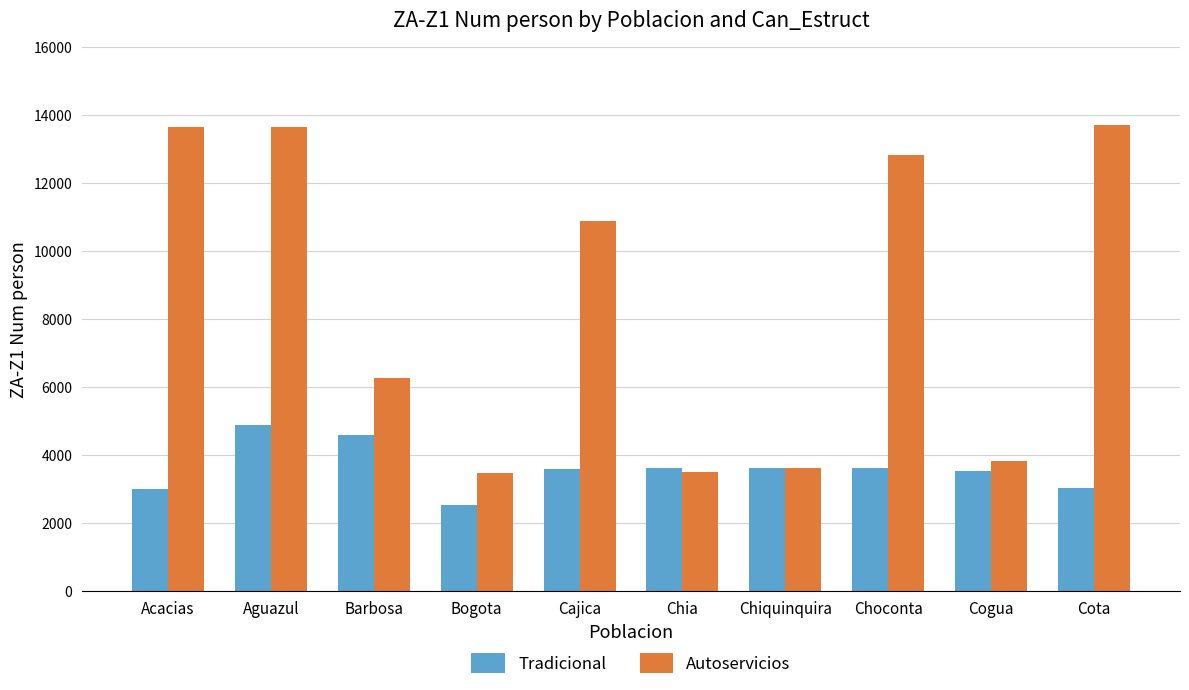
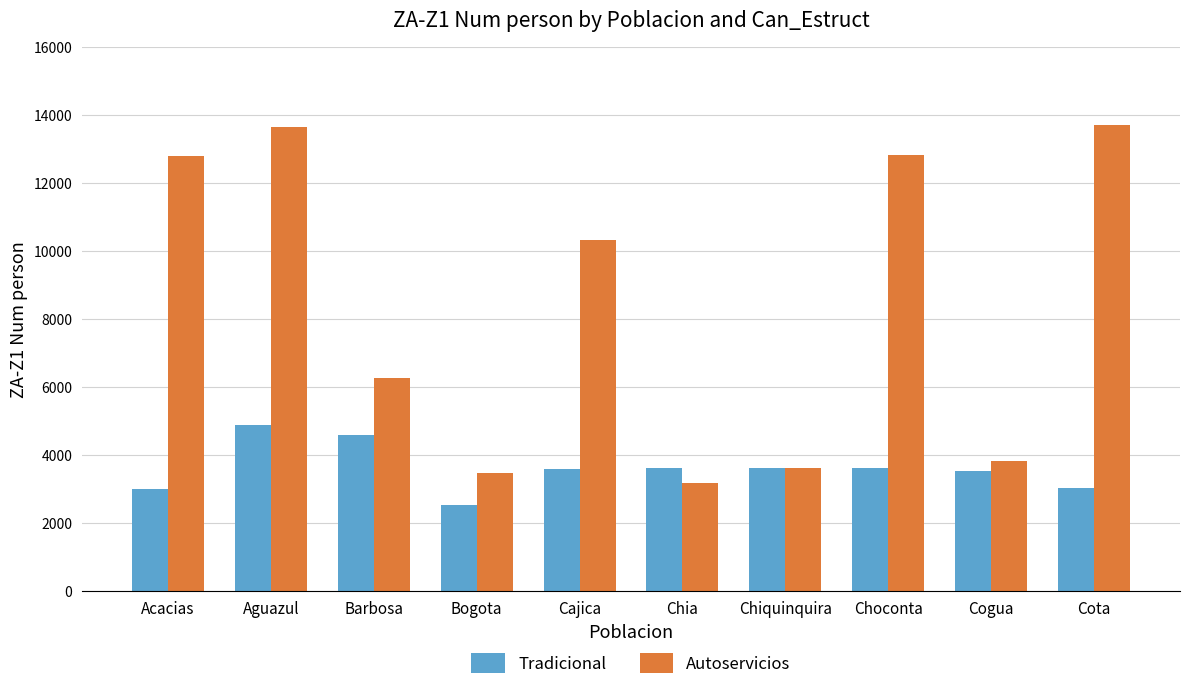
Autoservicios, Acacias: 13700 -> 12800
Autoservicios, Cajica: 10900 -> 10300
Autoservicios, Chia: 3500 -> 3200
